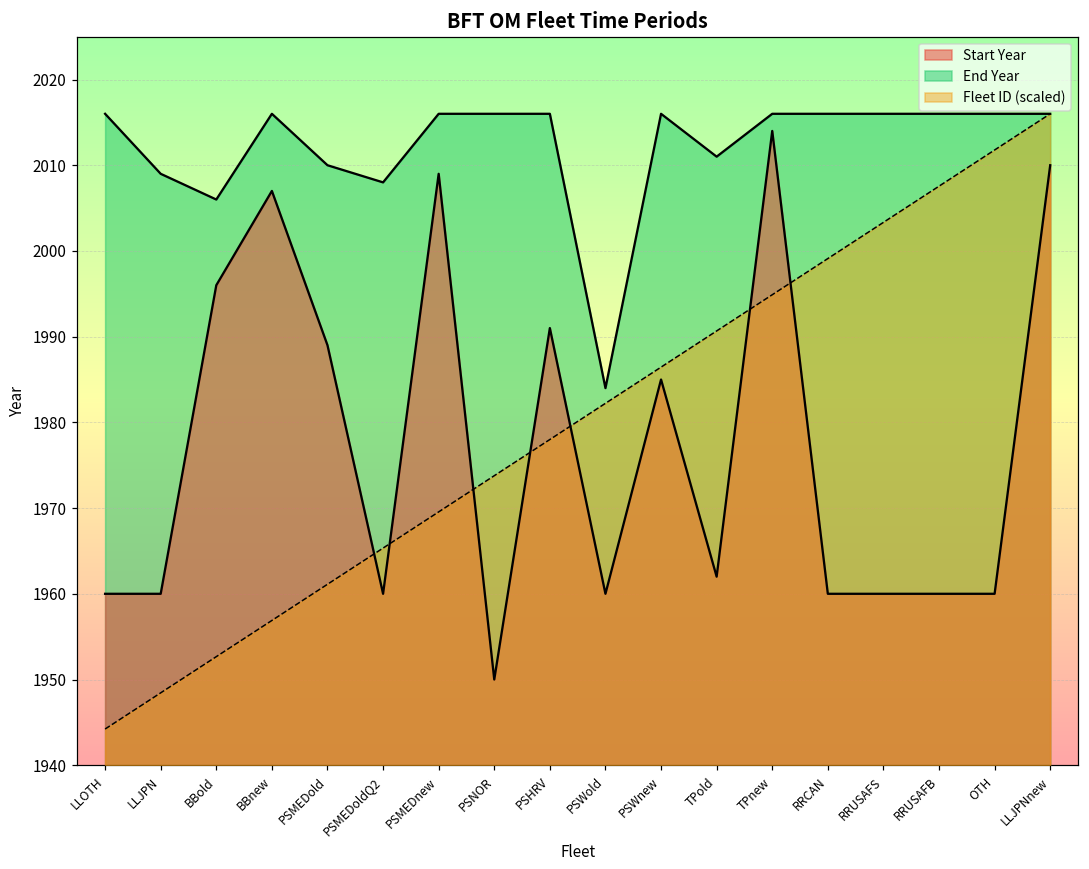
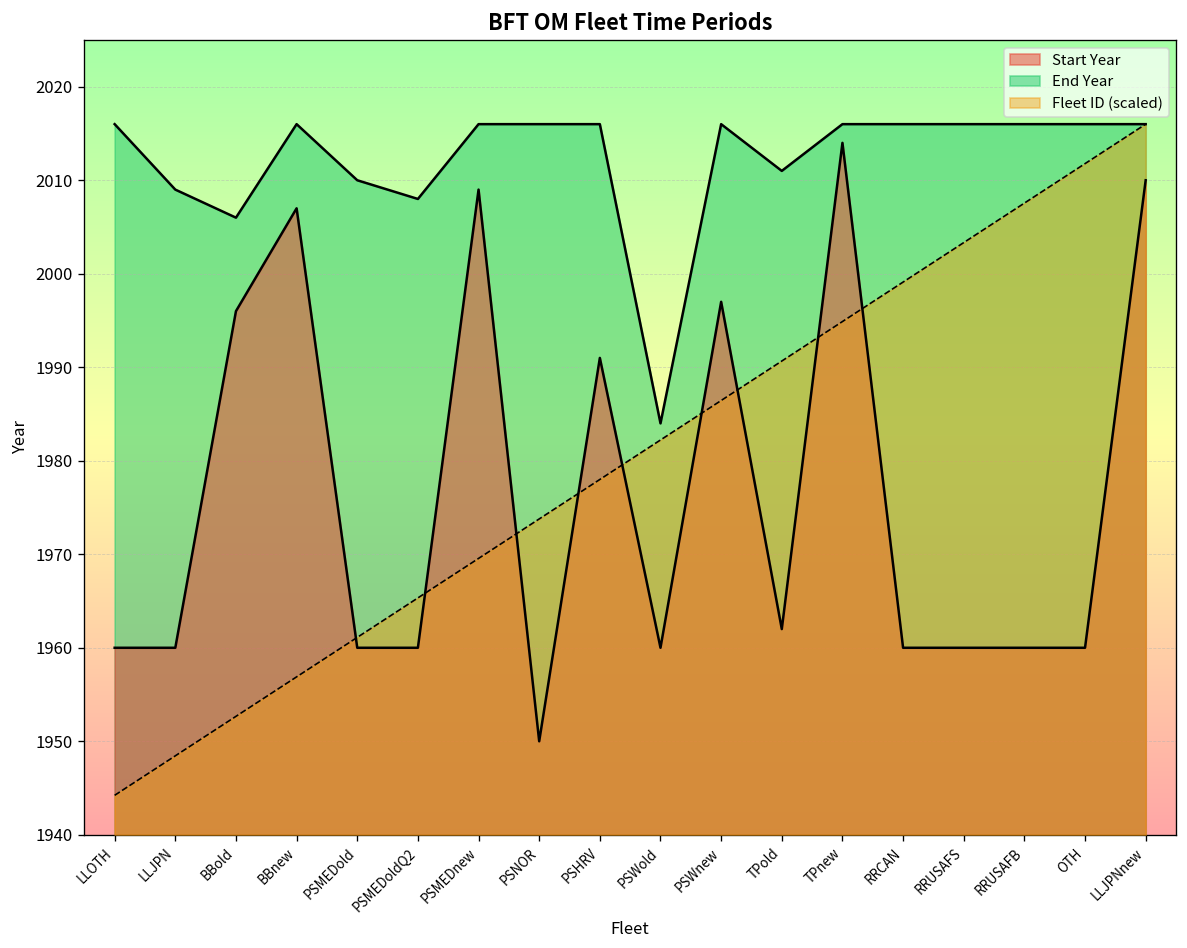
Start Year, PSMEDold: 1989 -> 1960
Start Year, PSWnew: 1985 -> 1997
